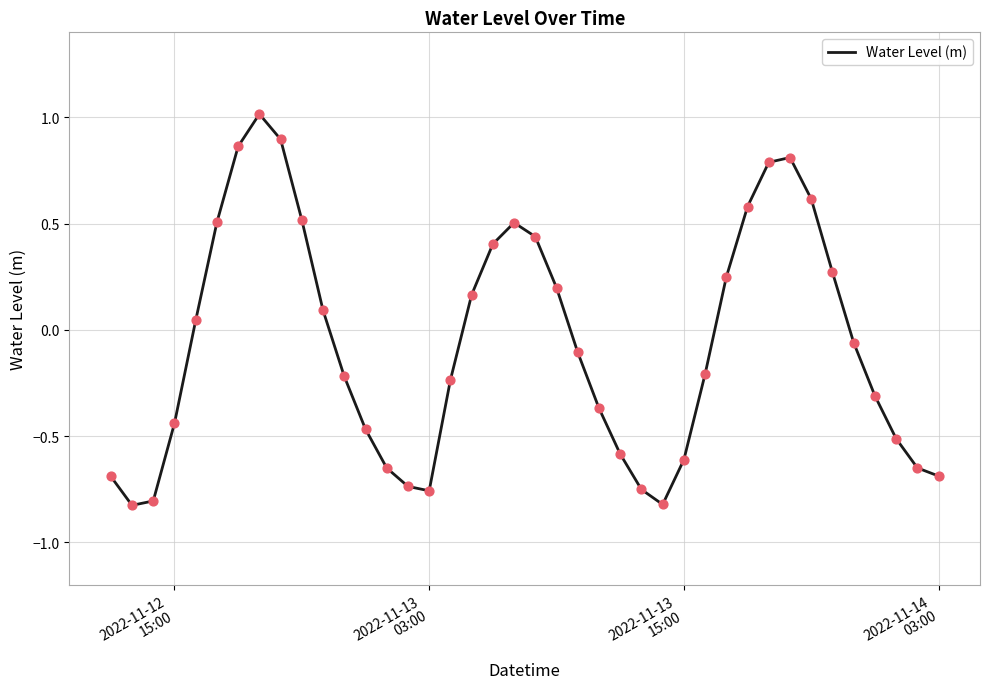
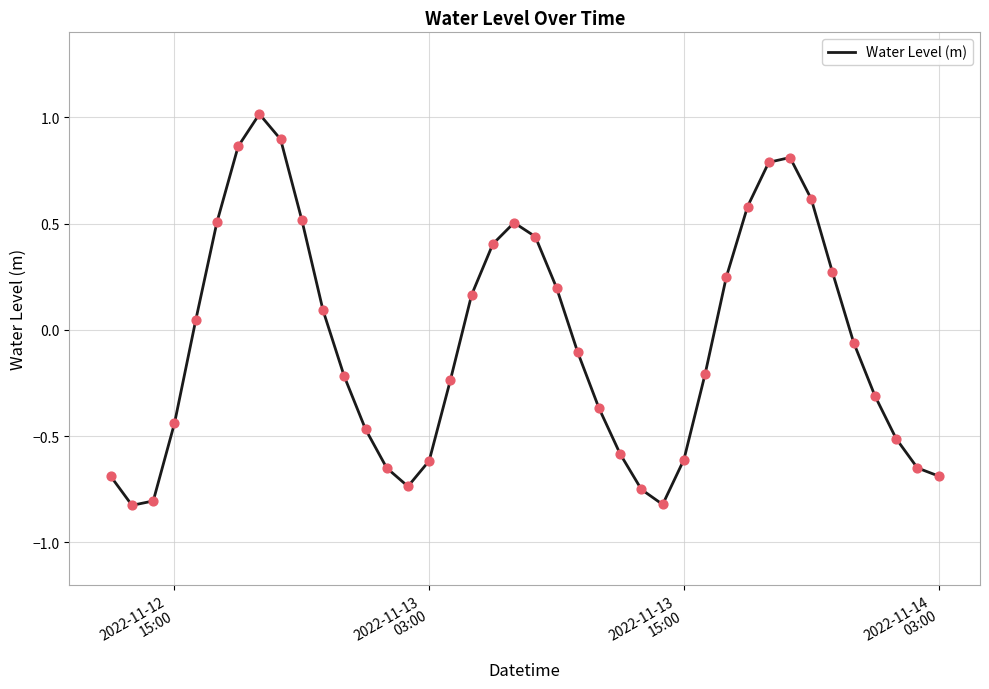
2022-11-13 03:00: -0.76 -> -0.62
